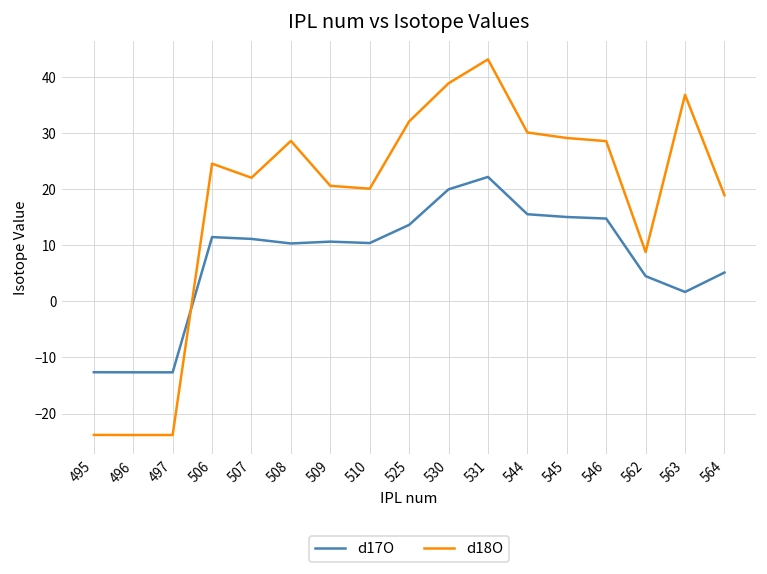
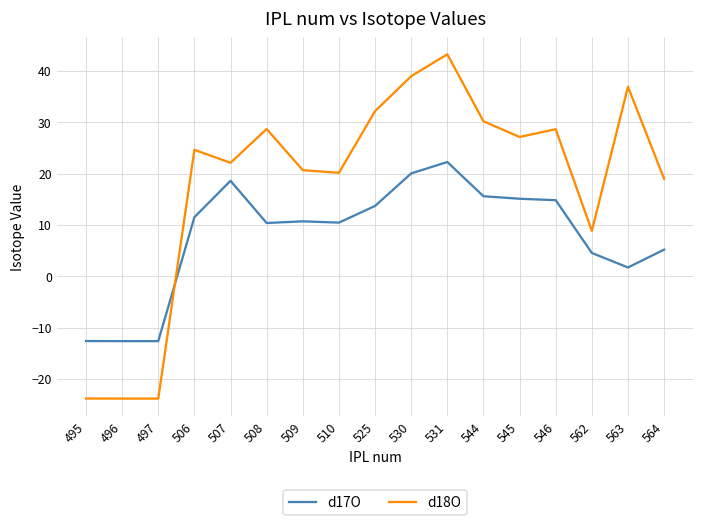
d17O, 507: 11 -> 19
d18O, 545: 29 -> 27
